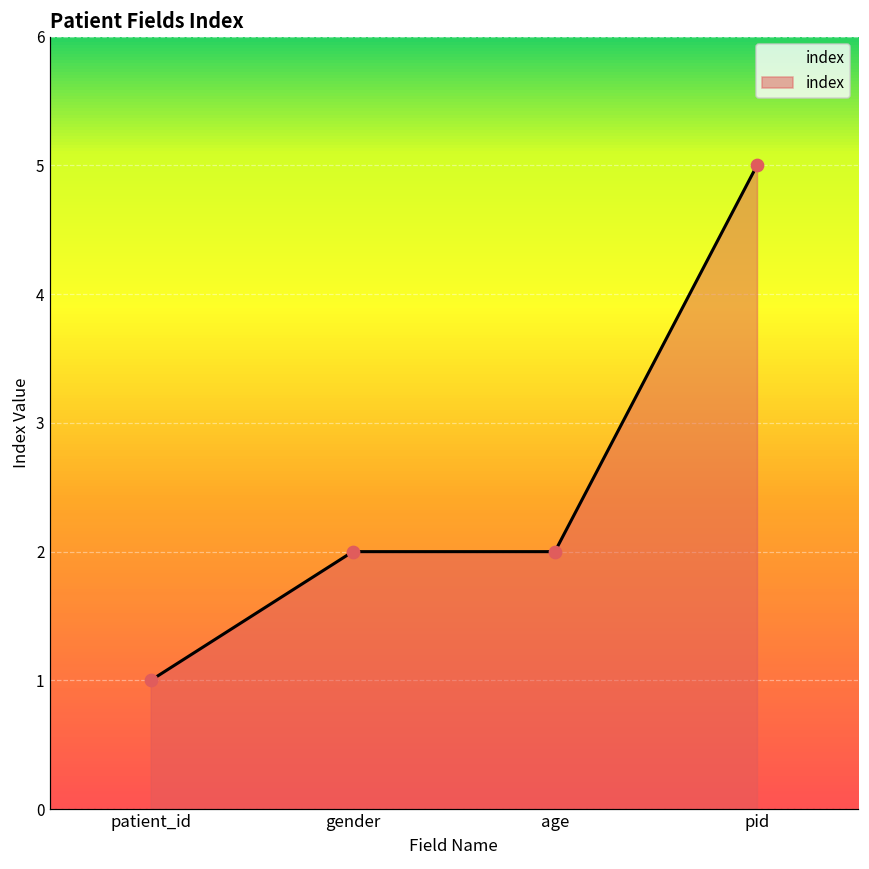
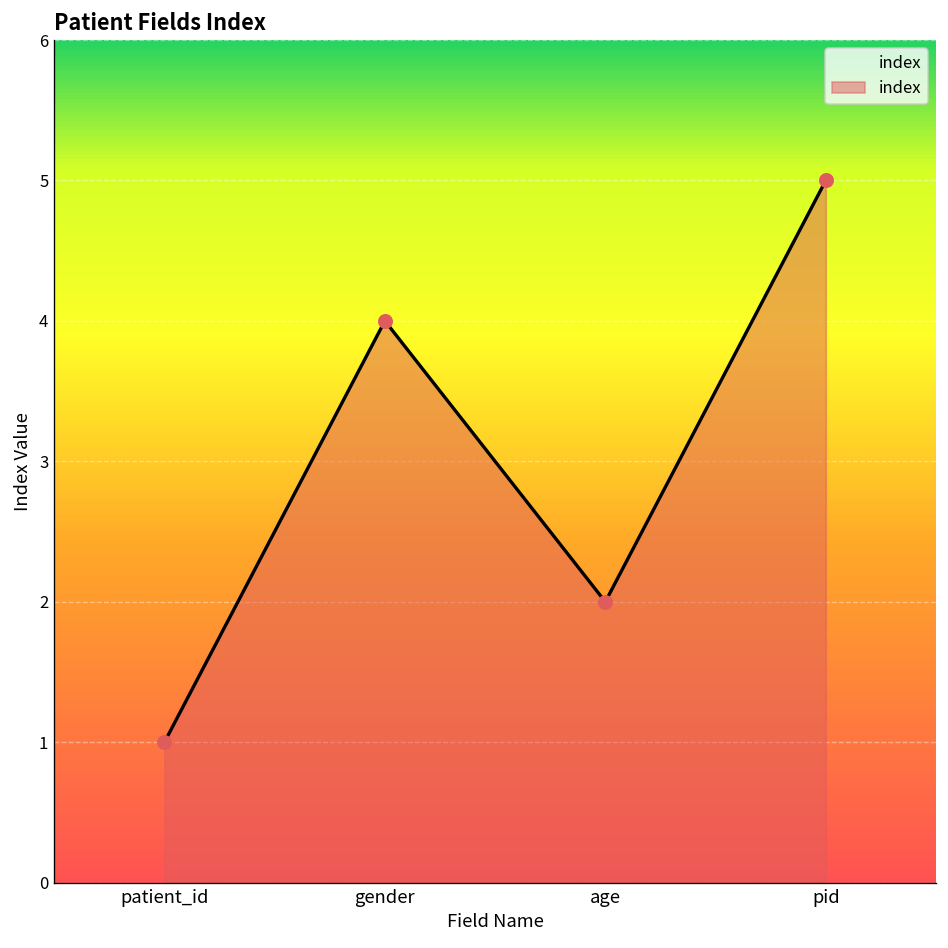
gender: 2 -> 4
